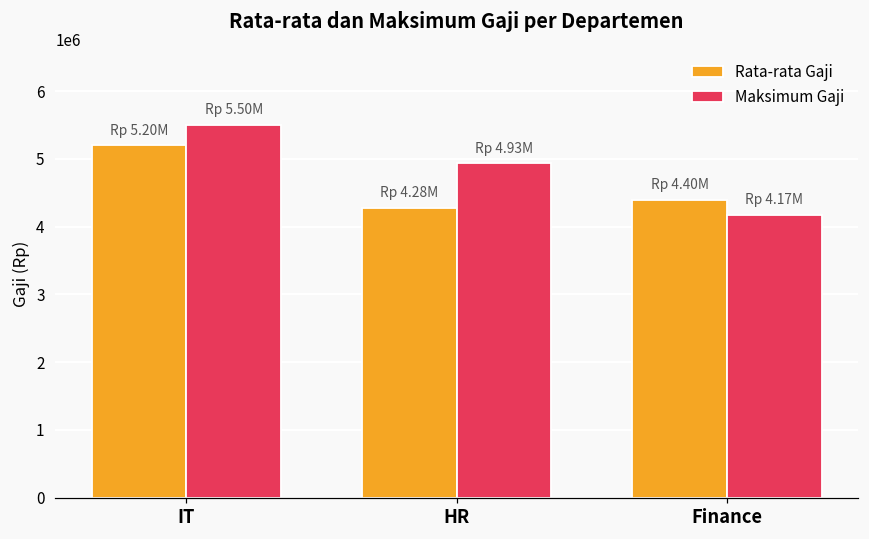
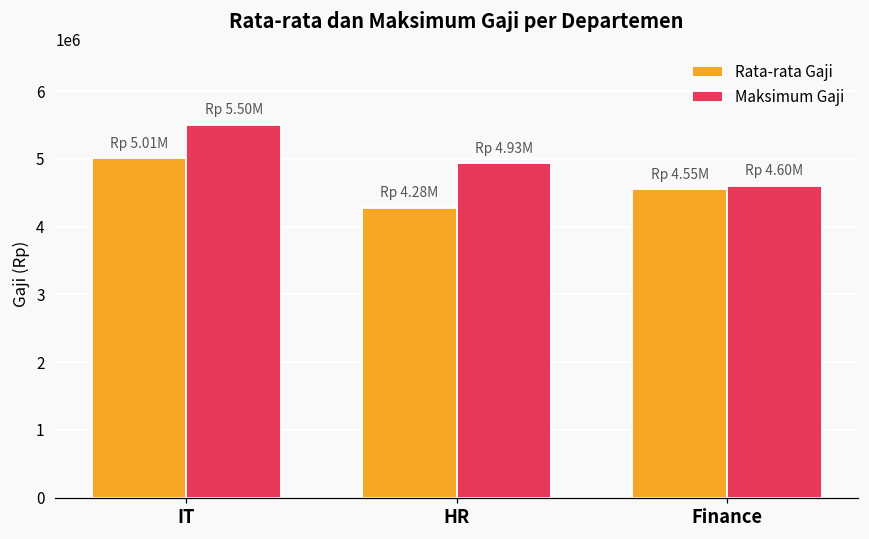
Rata-rata Gaji, IT: 5.20M -> 5.01M
Rata-rata Gaji, Finance: 4.40M -> 4.55M
Maksimum Gaji, Finance: 4.17M -> 4.60M
